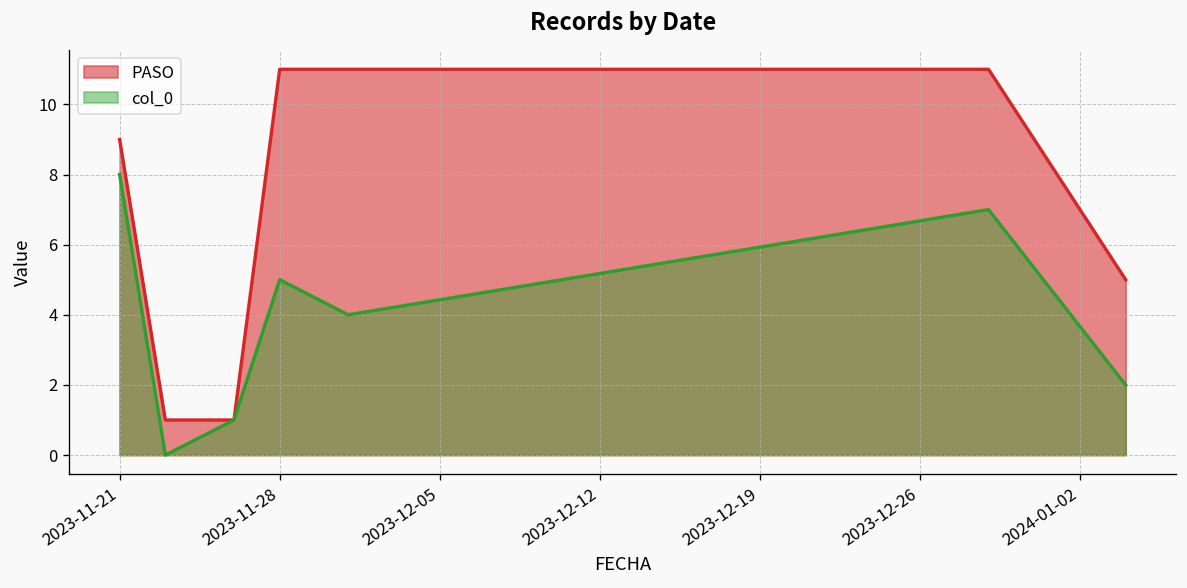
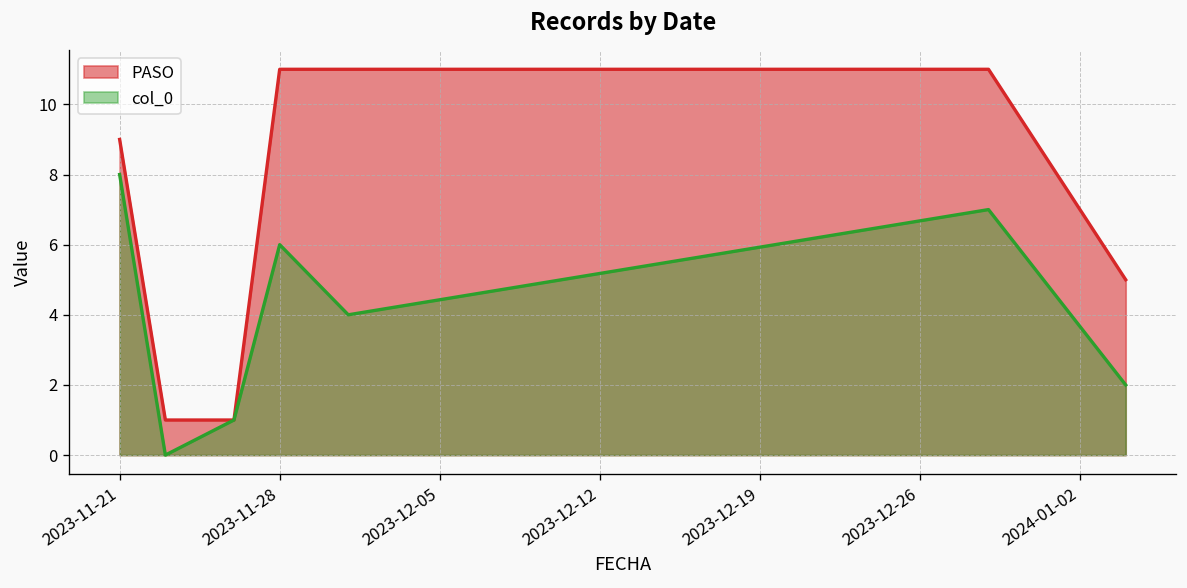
col_0, 2023-11-28: 5 -> 6
